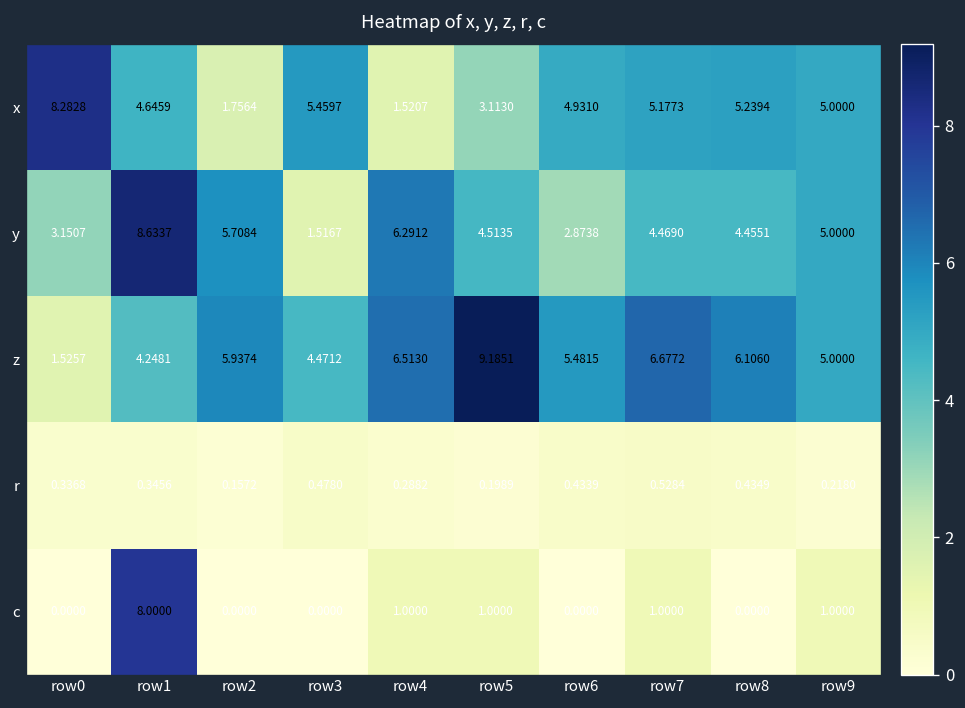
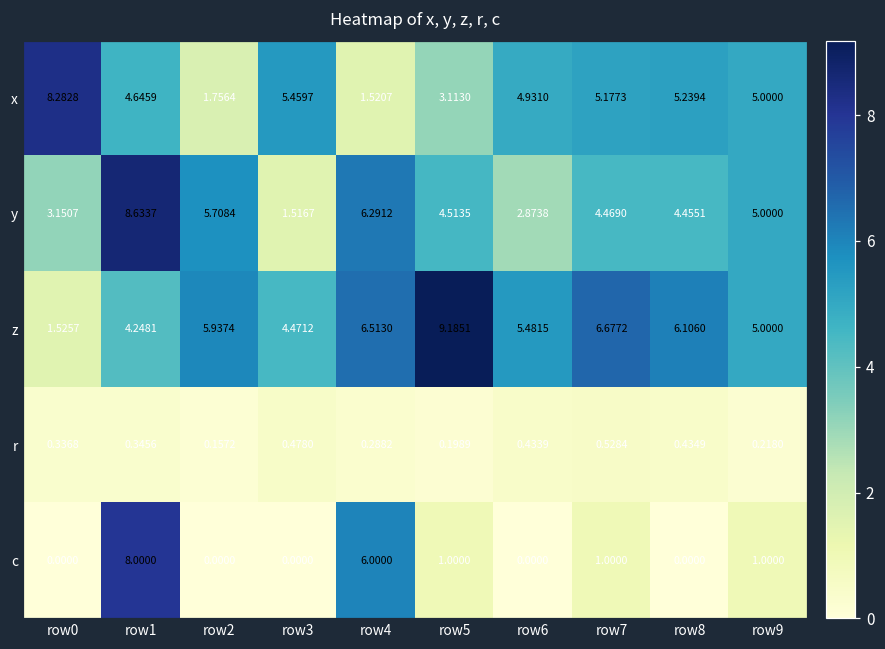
c, row4: 1.0000 -> 6.0000
